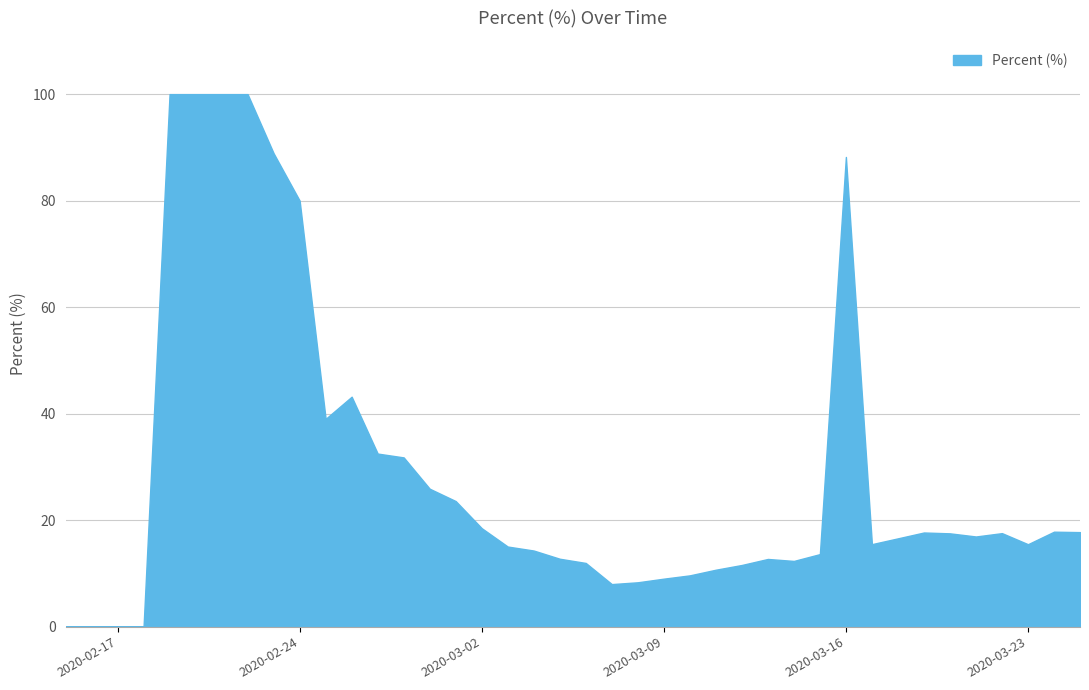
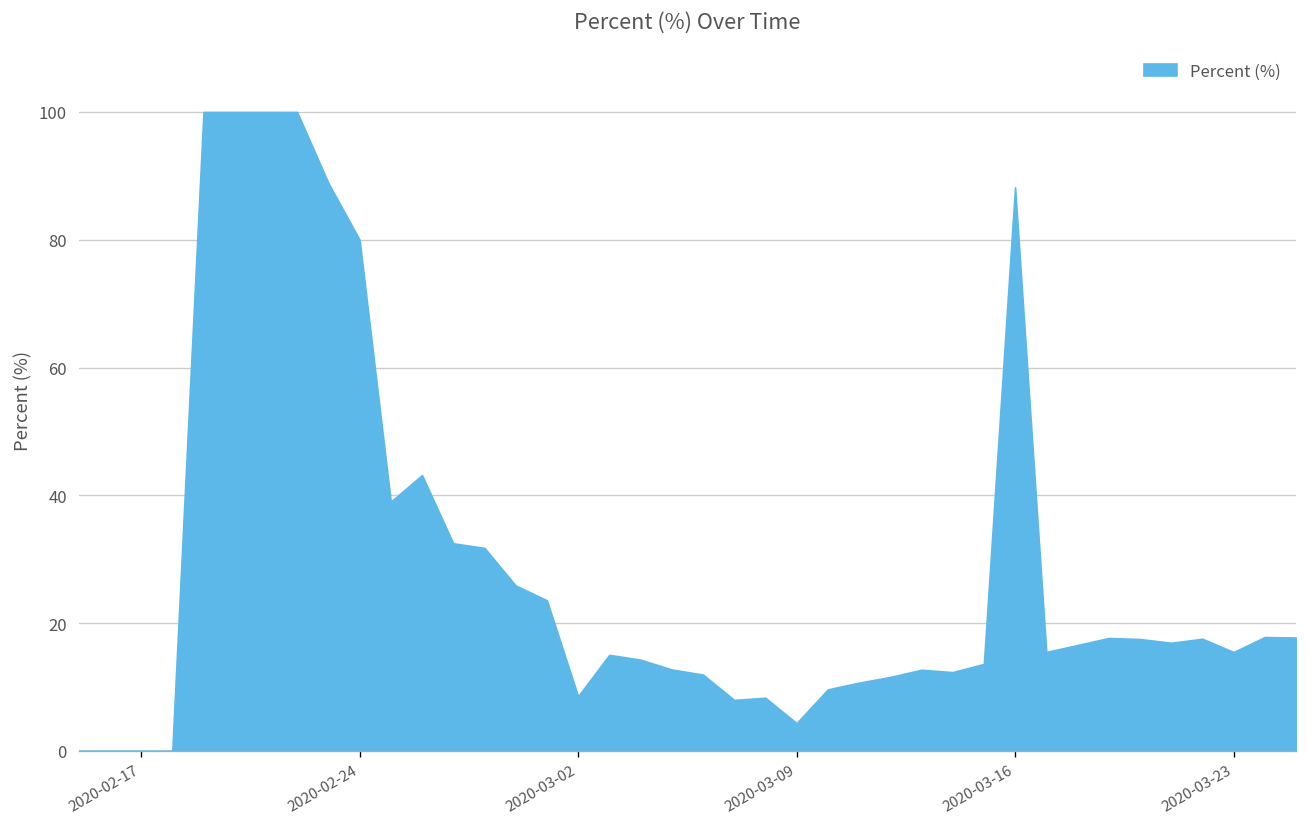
2020-03-02: 18 -> 9
2020-03-09: 9 -> 4
